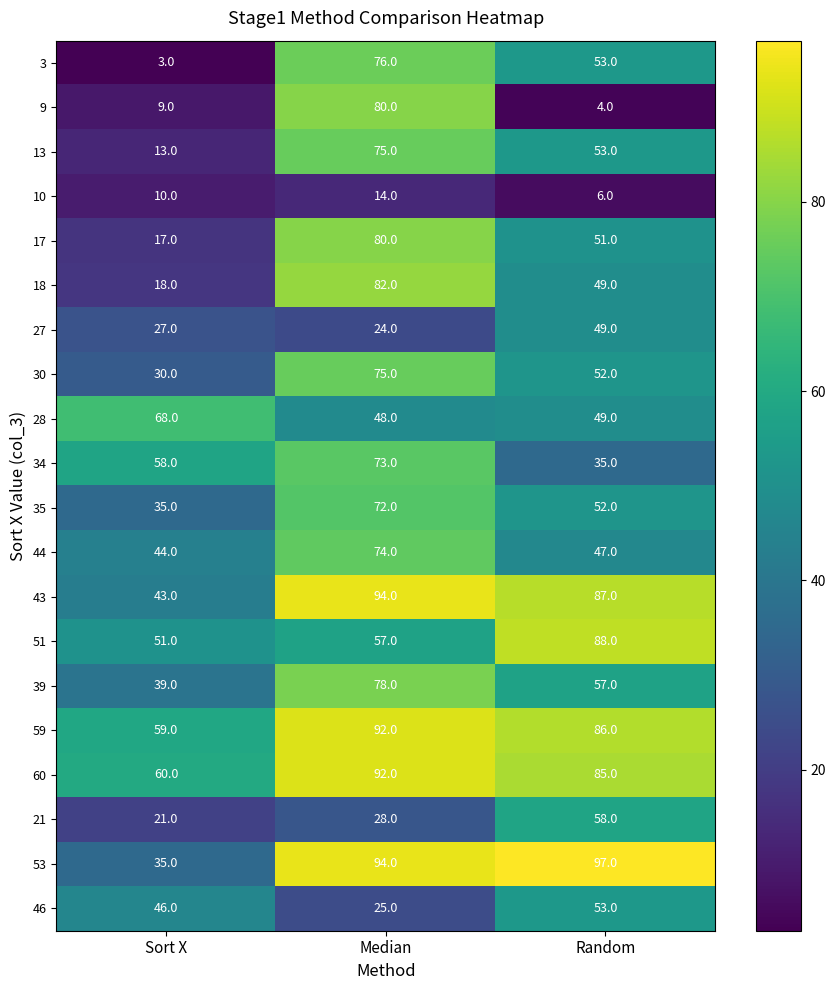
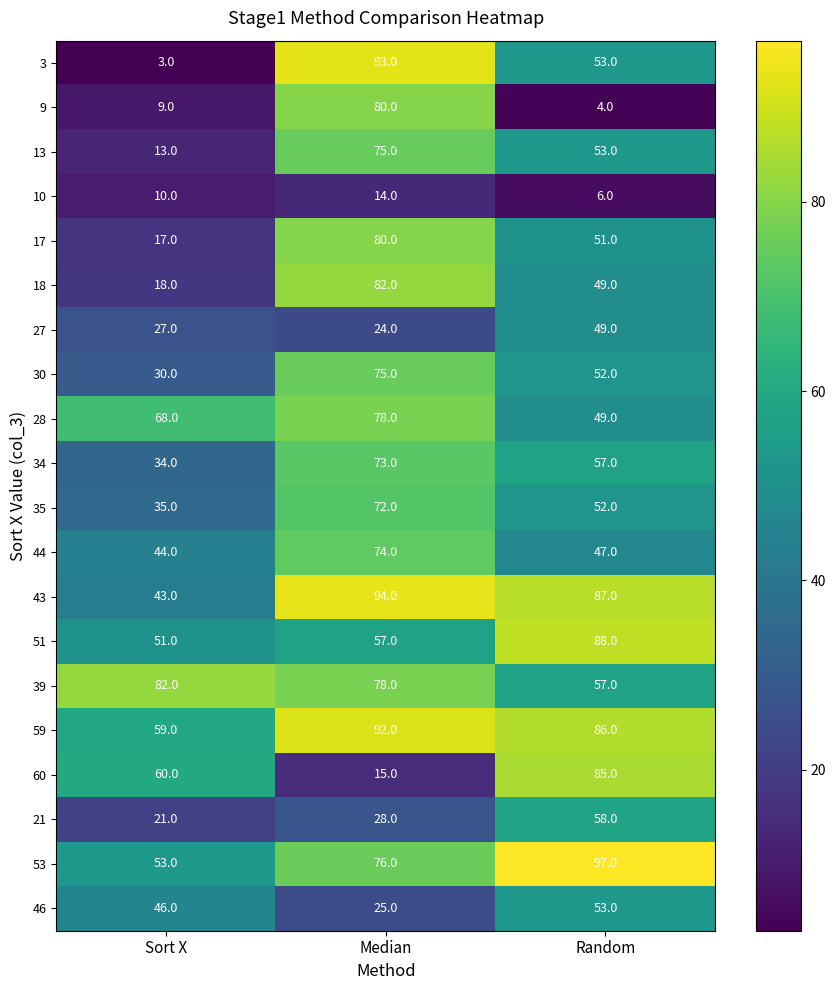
3, Median: 76.0 -> 93.0
28, Median: 48.0 -> 78.0
34, Sort X: 58.0 -> 34.0
34, Random: 35.0 -> 57.0
39, Sort X: 39.0 -> 82.0
60, Median: 92.0 -> 15.0
53, Sort X: 35.0 -> 53.0
53, Median: 94.0 -> 76.0
